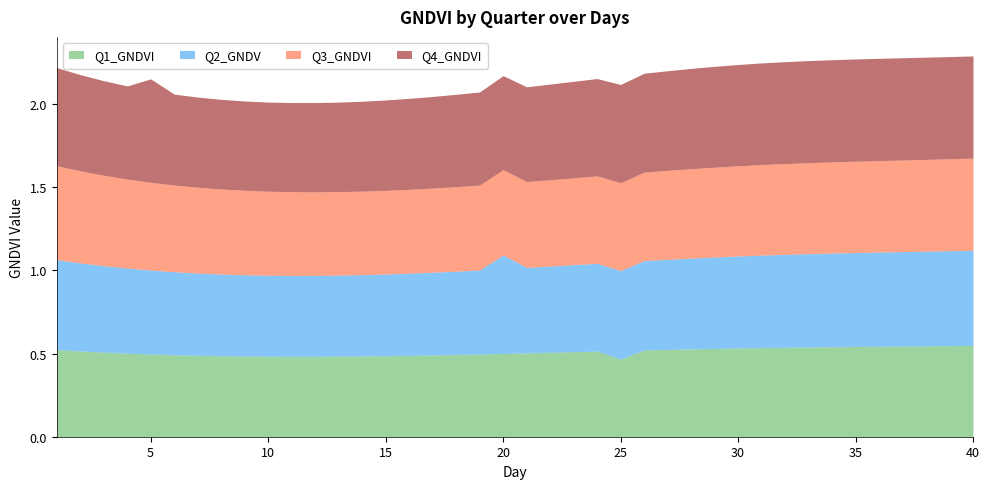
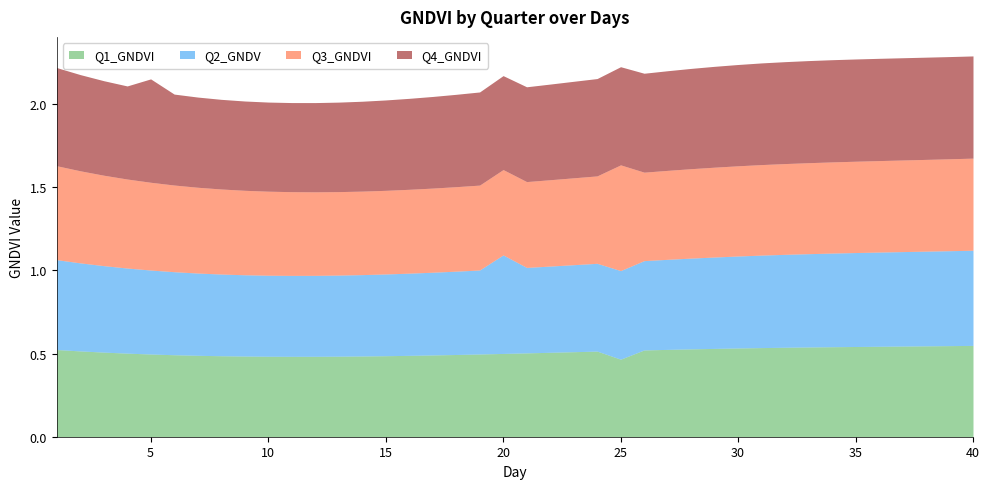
Q3_GNDVI, 25: 0.53 -> 0.64
